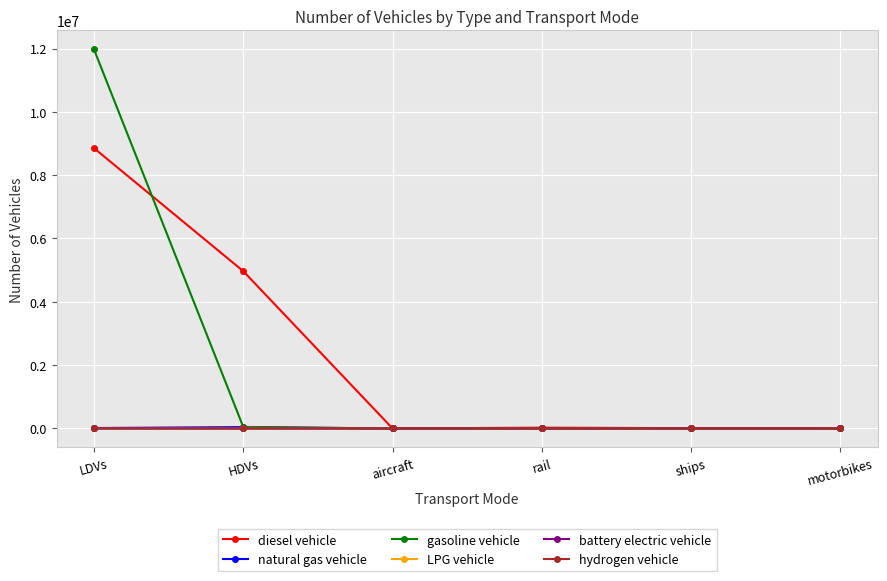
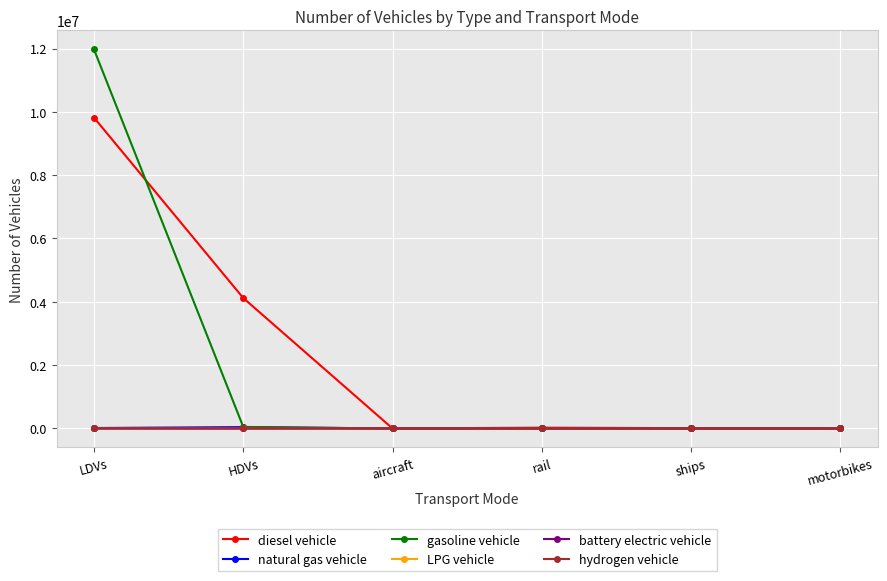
diesel vehicle, LDVs: 8900000 -> 9800000
diesel vehicle, HDVs: 5000000 -> 4100000
